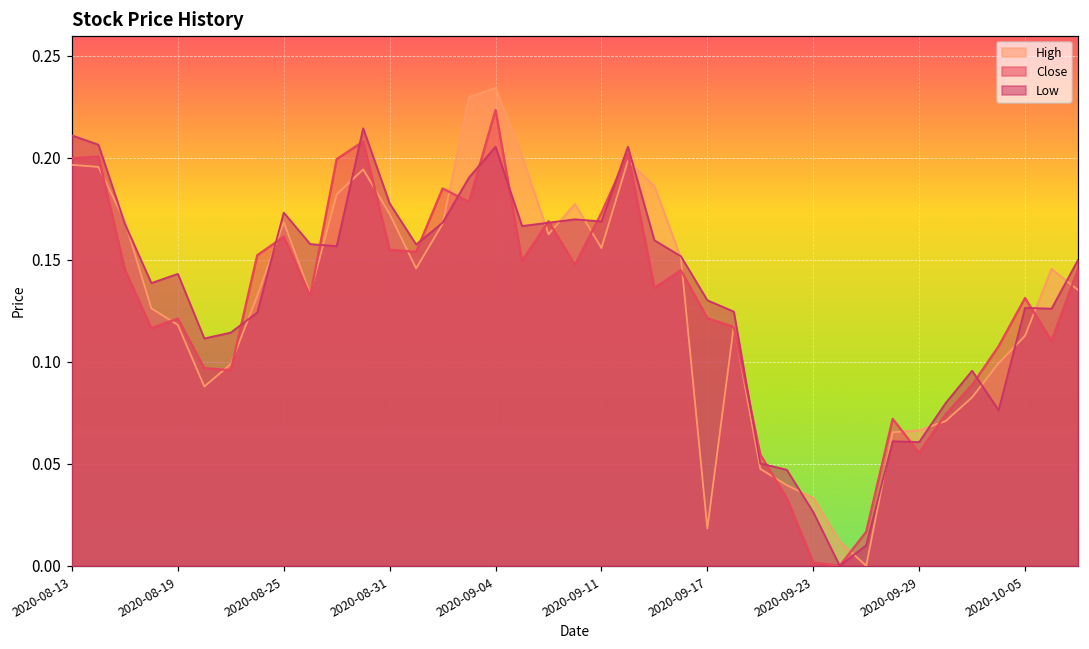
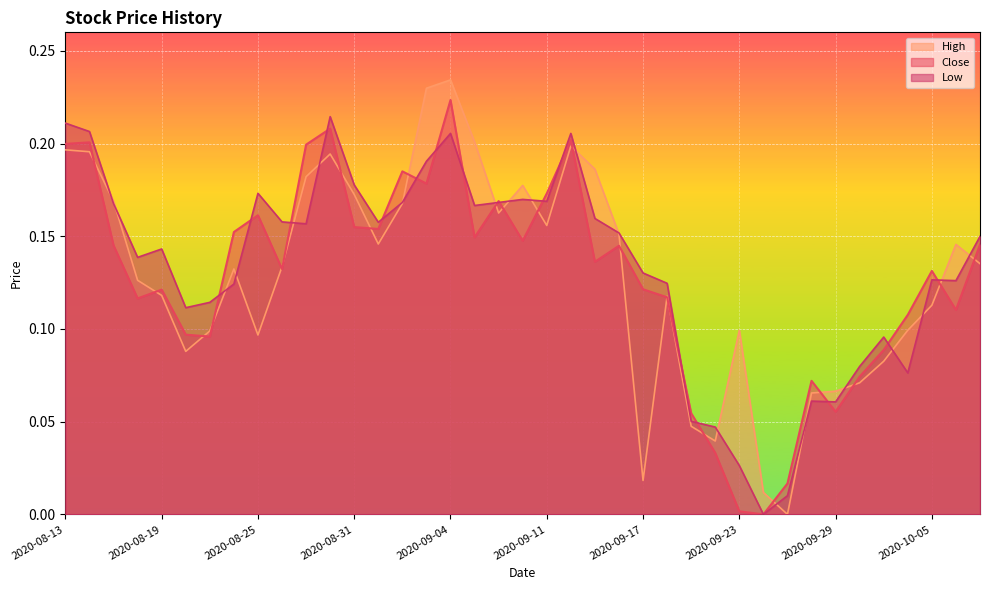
High, 2020-08-25: 0.168 -> 0.097
High, 2020-09-23: 0.033 -> 0.099
